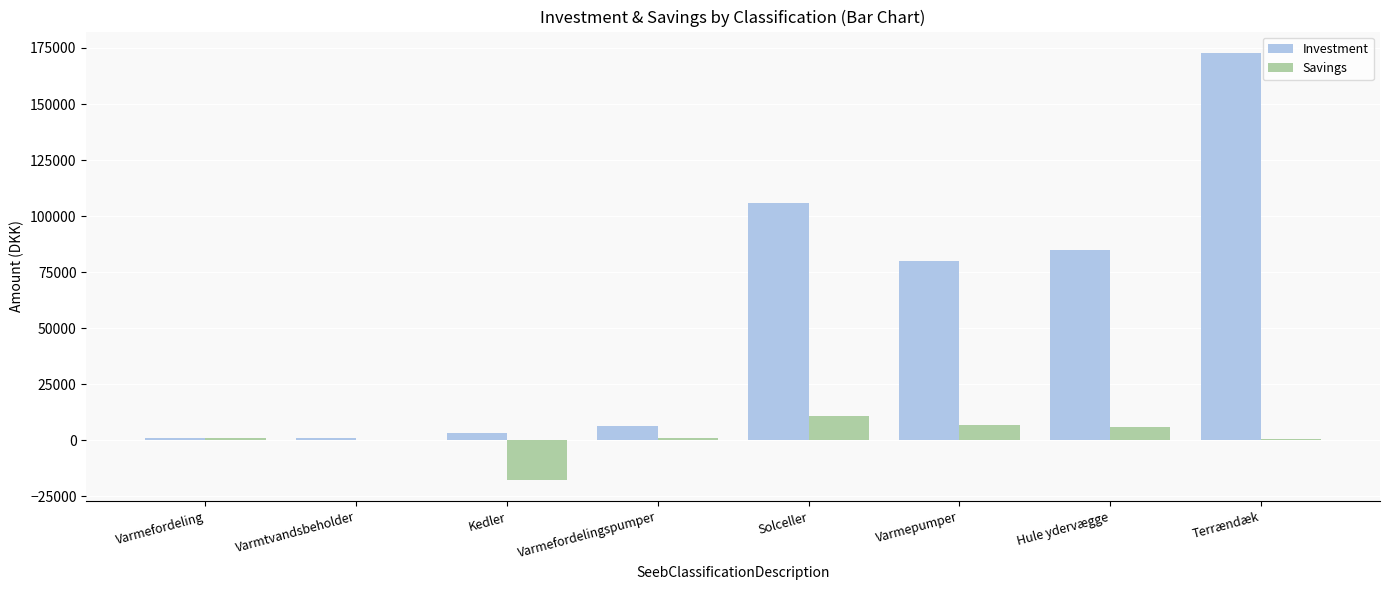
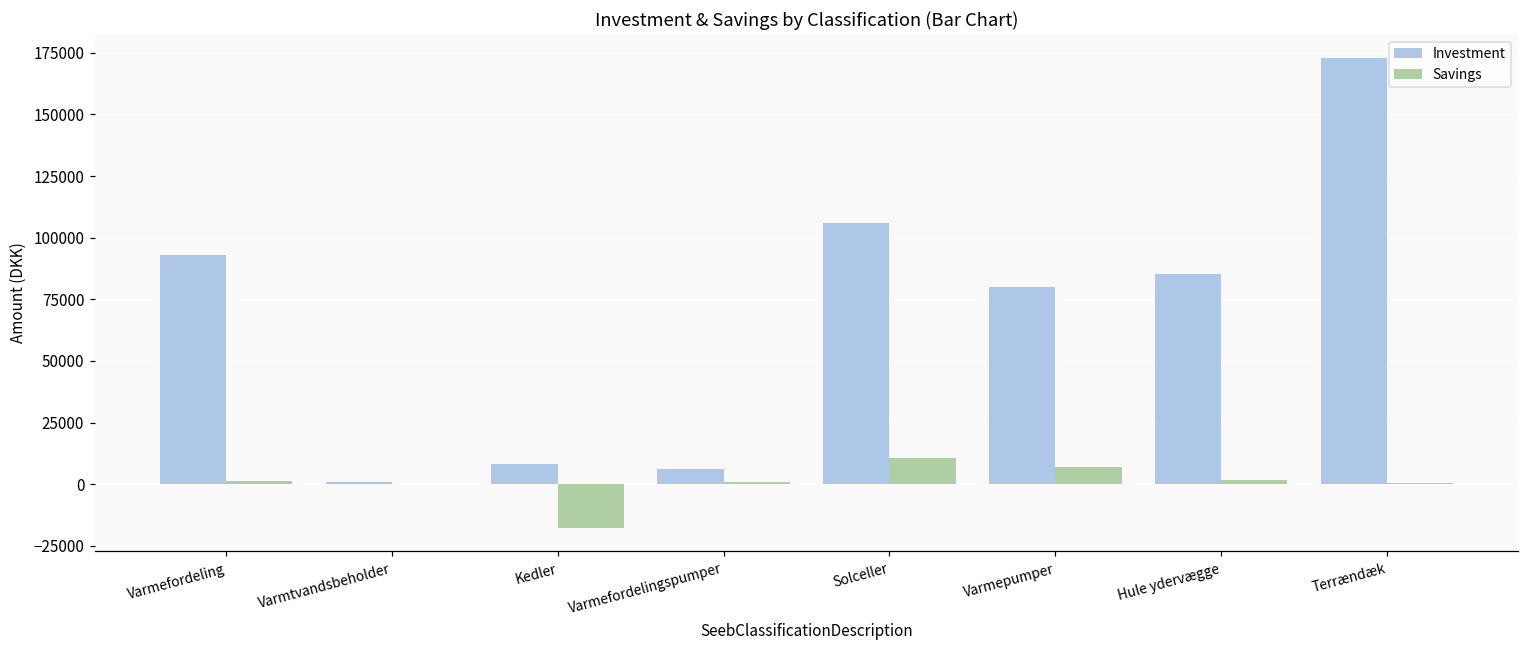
Investment, Varmefordeling: 1000 -> 93000
Investment, Kedler: 3000 -> 8000
Savings, Hule ydervægge: 6000 -> 2000
